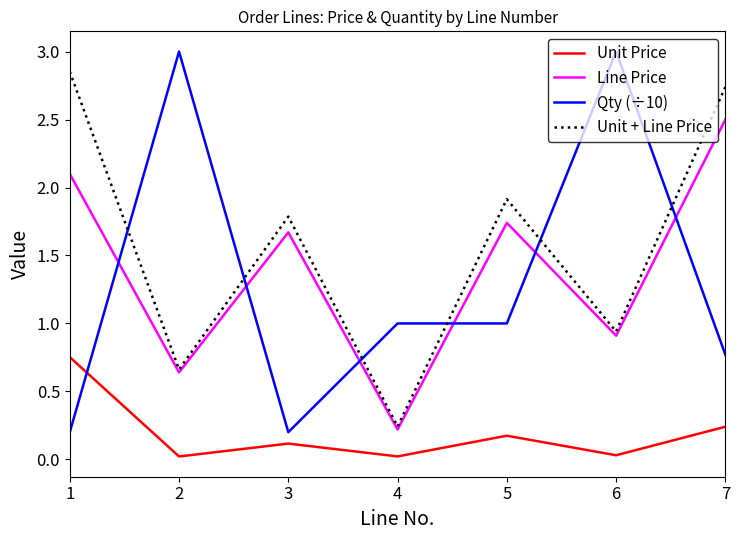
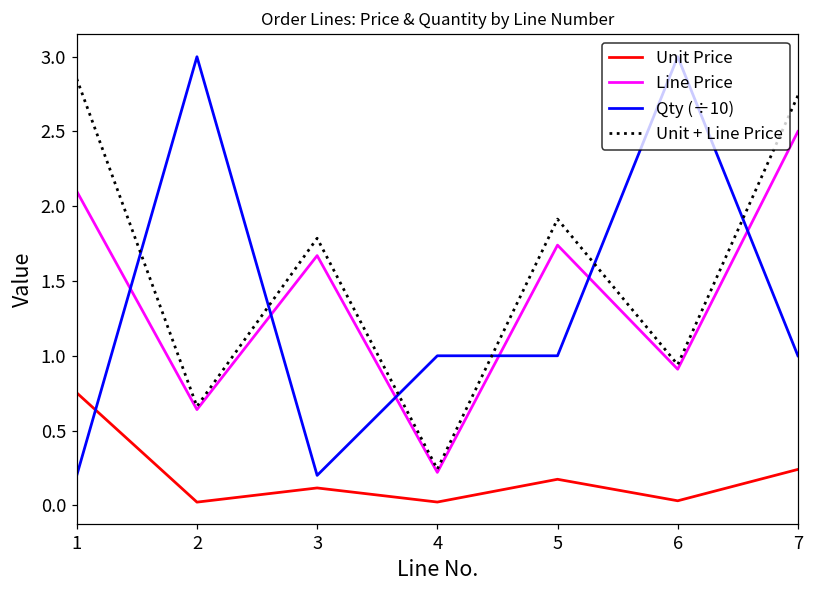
Qty (÷10), 7: 0.77 -> 1.00
